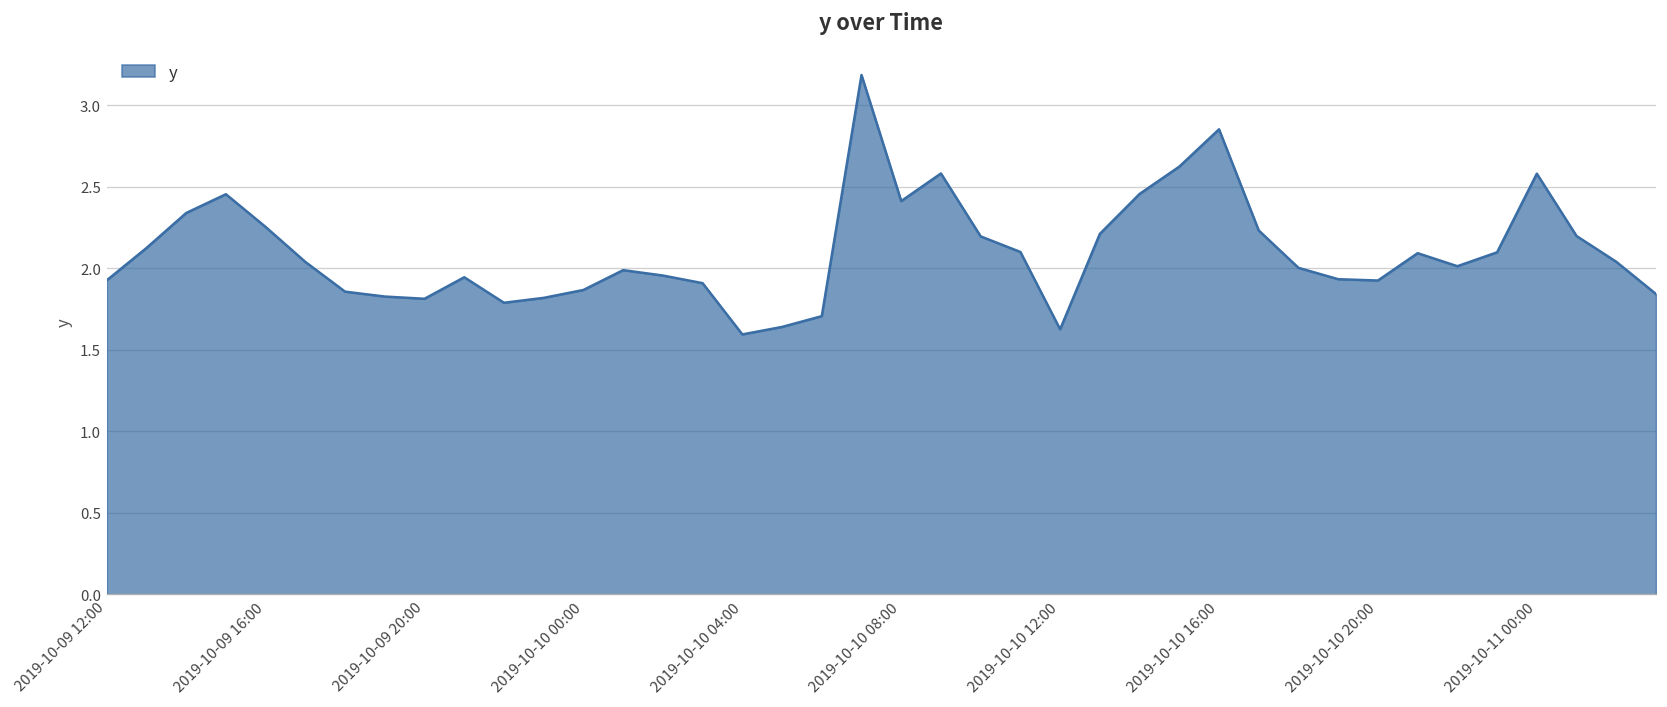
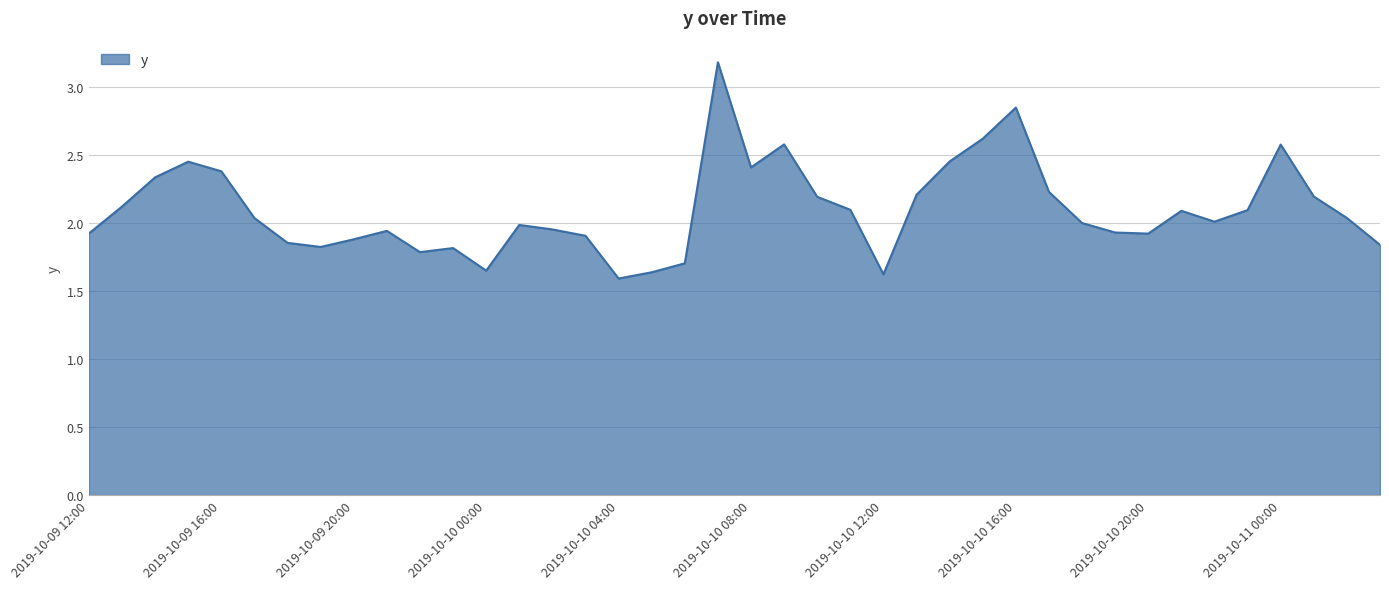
2019-10-09 16:00: 2.25 -> 2.38
2019-10-09 20:00: 1.81 -> 1.88
2019-10-10 00:00: 1.87 -> 1.65
